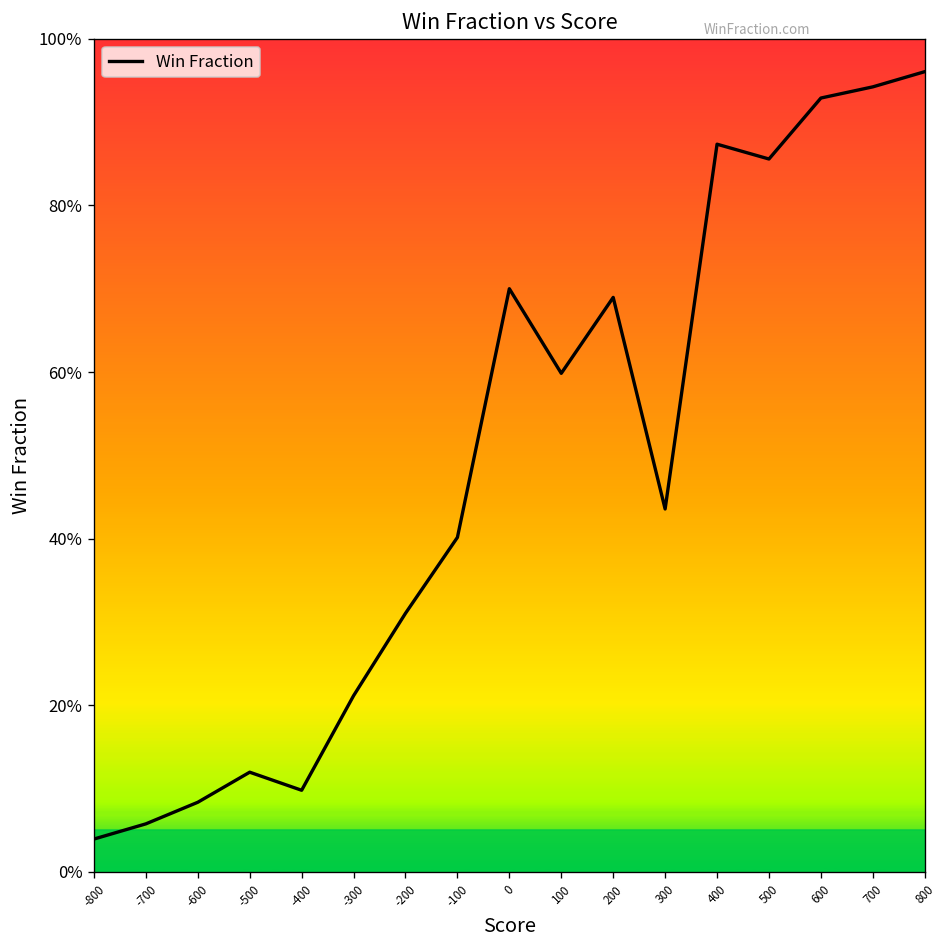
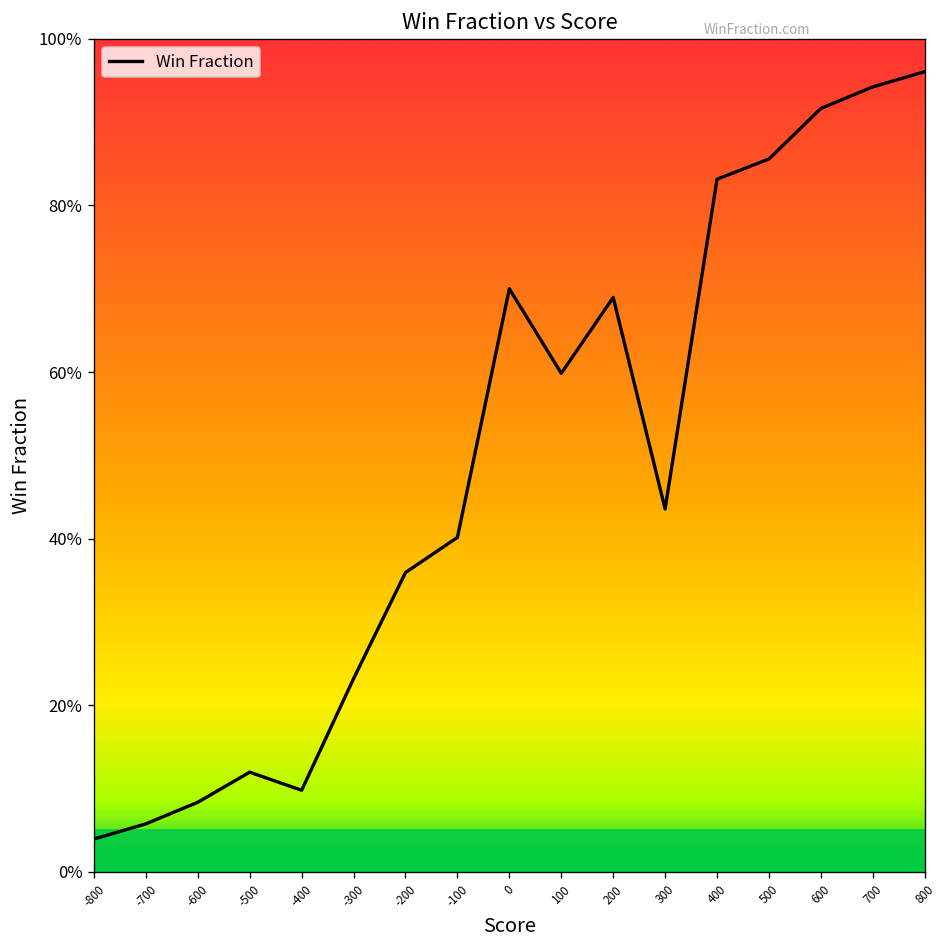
-300: 21% -> 23%
-200: 31% -> 36%
400: 87% -> 83%
600: 93% -> 92%
